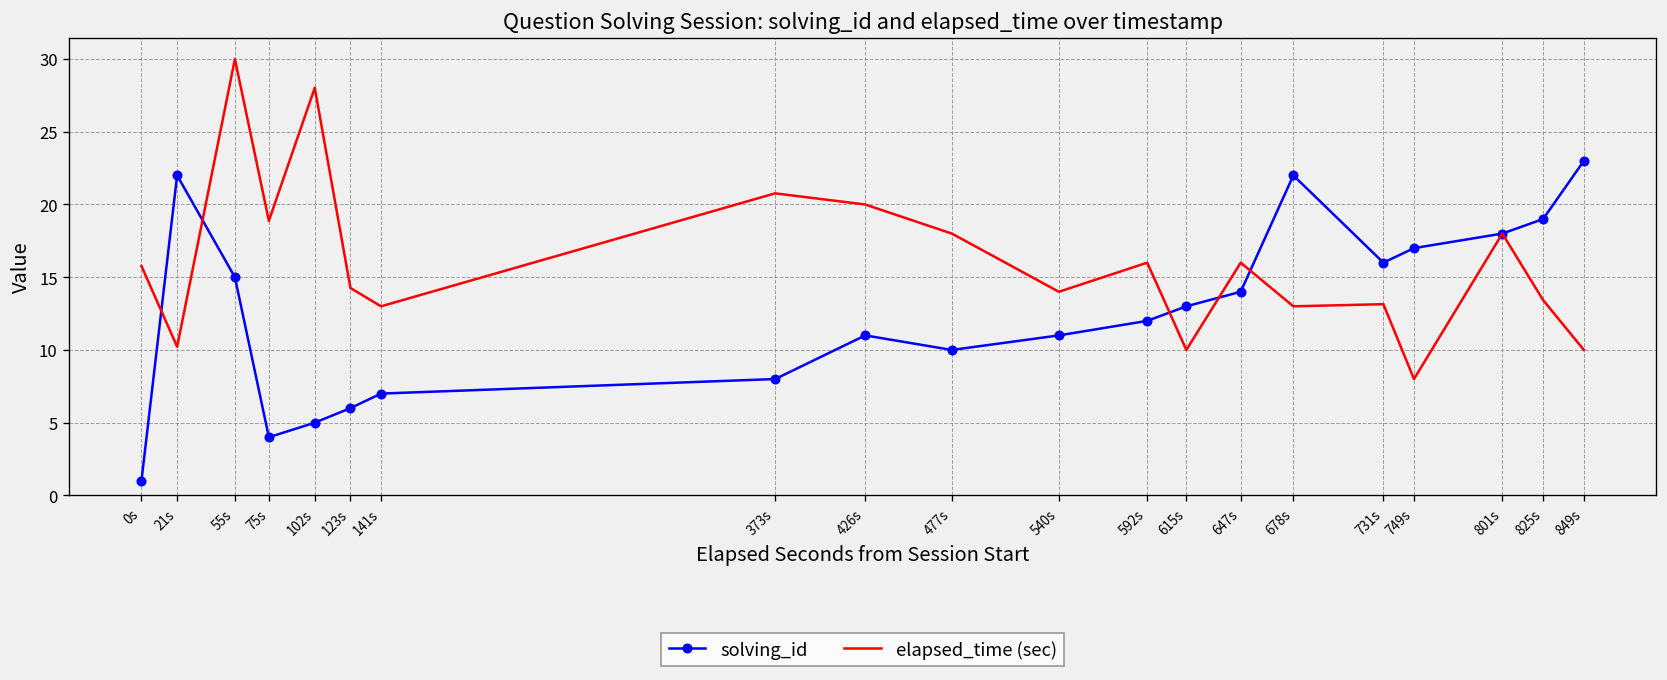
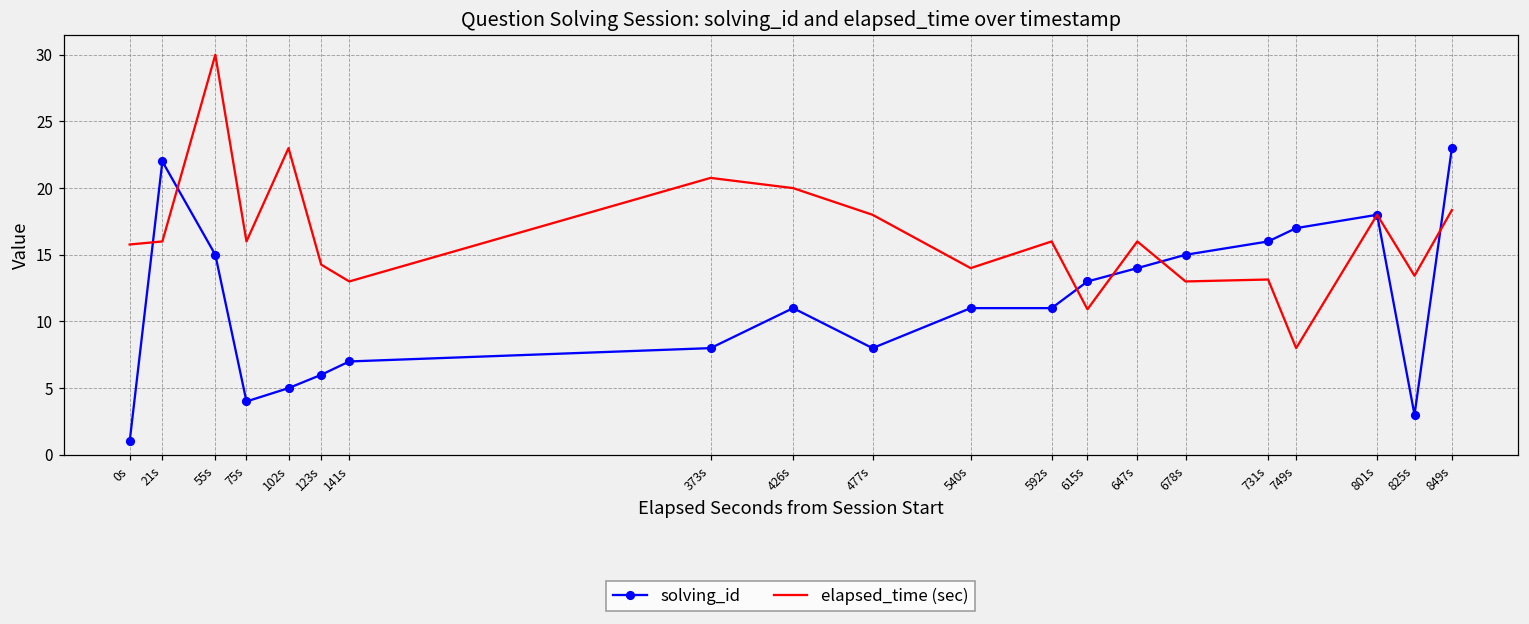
elapsed_time (sec), 21s: 10.2 -> 16.0
elapsed_time (sec), 75s: 18.9 -> 16.0
elapsed_time (sec), 102s: 28.0 -> 23.0
solving_id, 477s: 10 -> 8
solving_id, 592s: 12 -> 11
elapsed_time (sec), 615s: 10.0 -> 10.9
solving_id, 678s: 22 -> 15
solving_id, 825s: 19 -> 3
elapsed_time (sec), 849s: 10.0 -> 18.4
